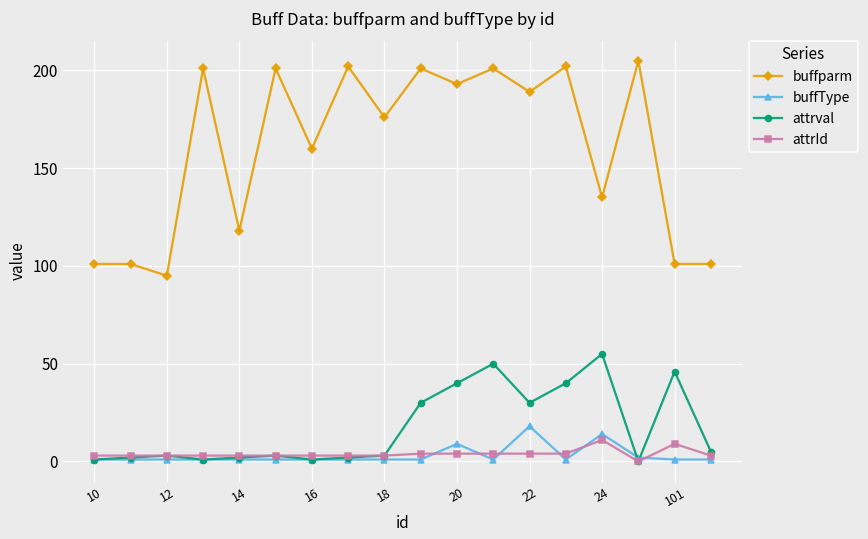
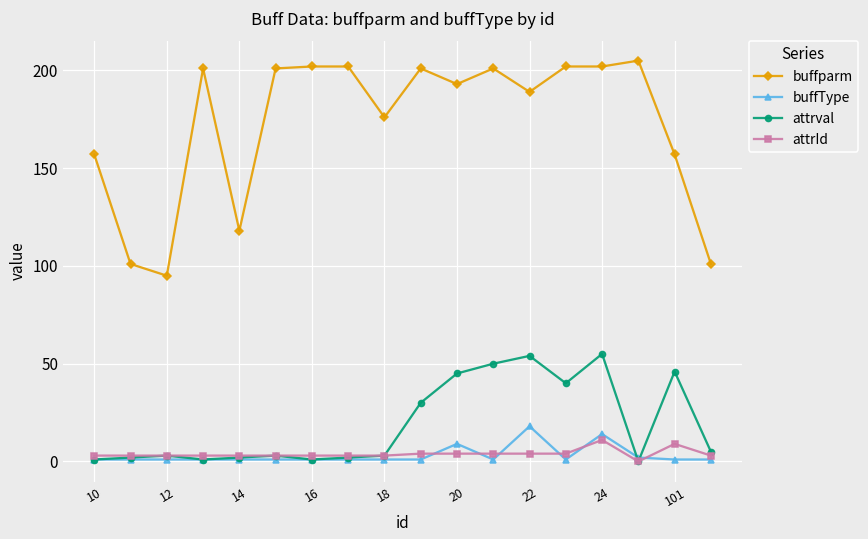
buffparm, 10: 101 -> 157
buffparm, 16: 160 -> 202
attrval, 20: 40 -> 45
attrval, 22: 30 -> 54
buffparm, 24: 135 -> 202
buffparm, 101: 101 -> 157
